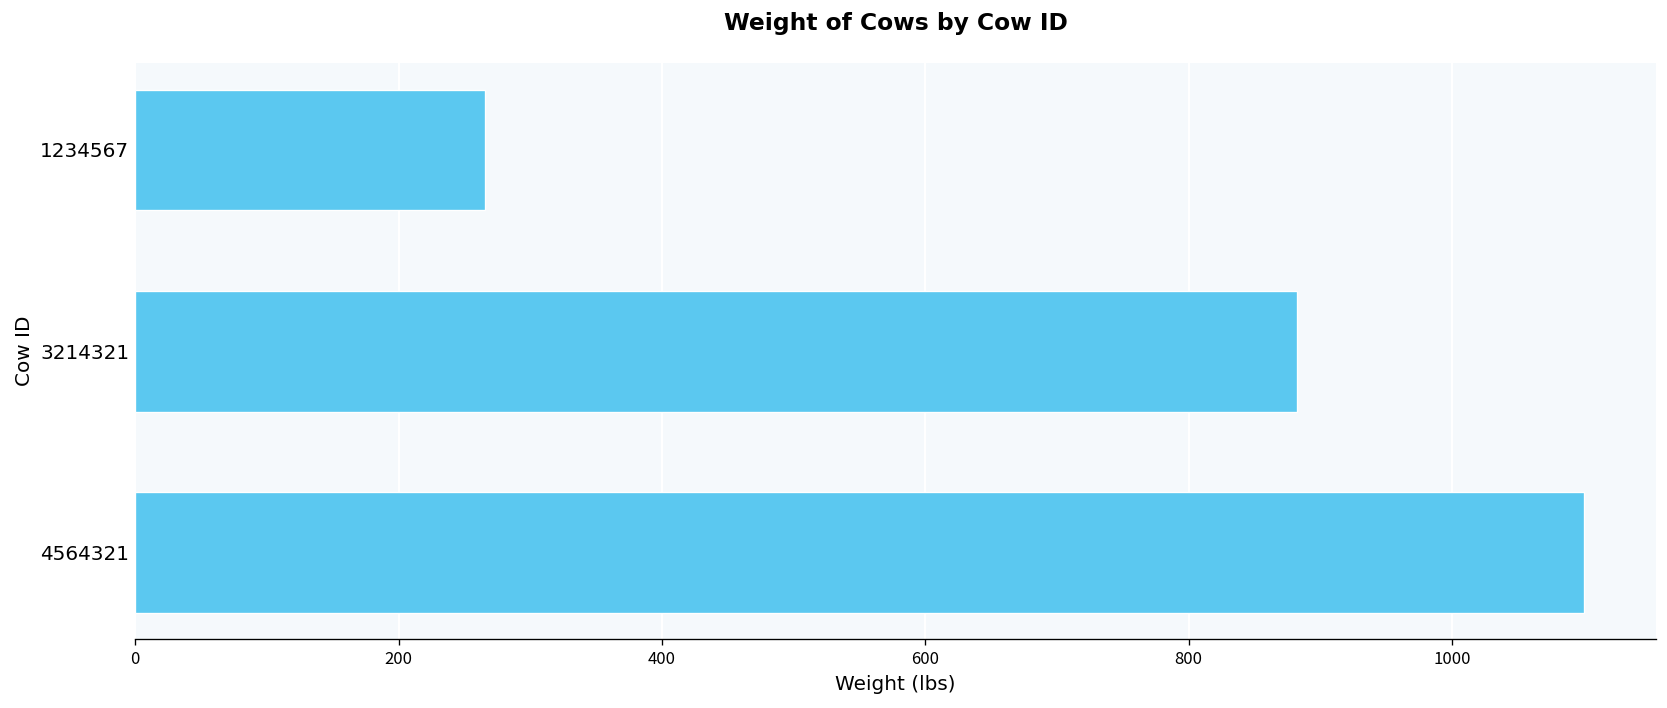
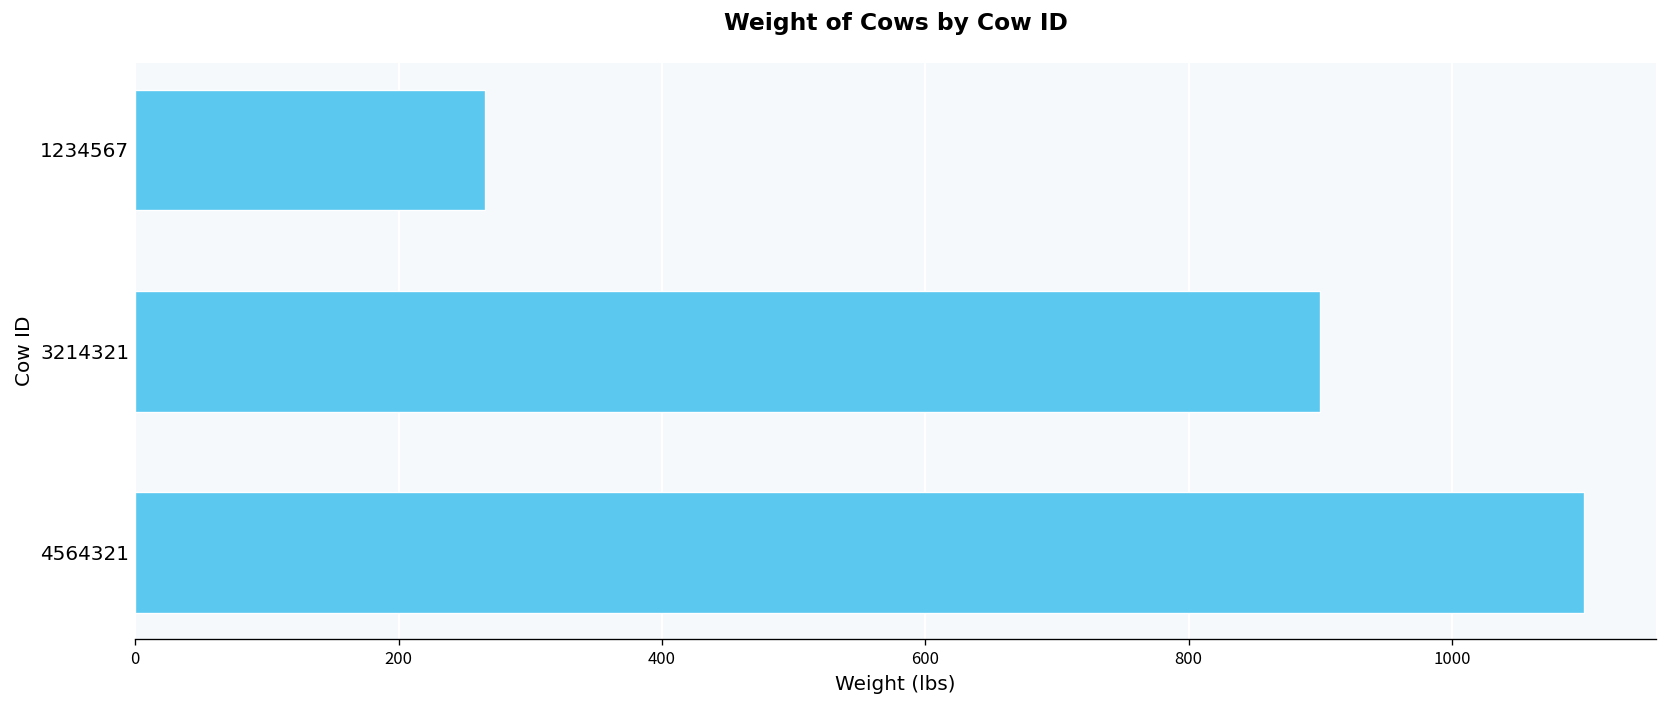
3214321: 882 -> 900
